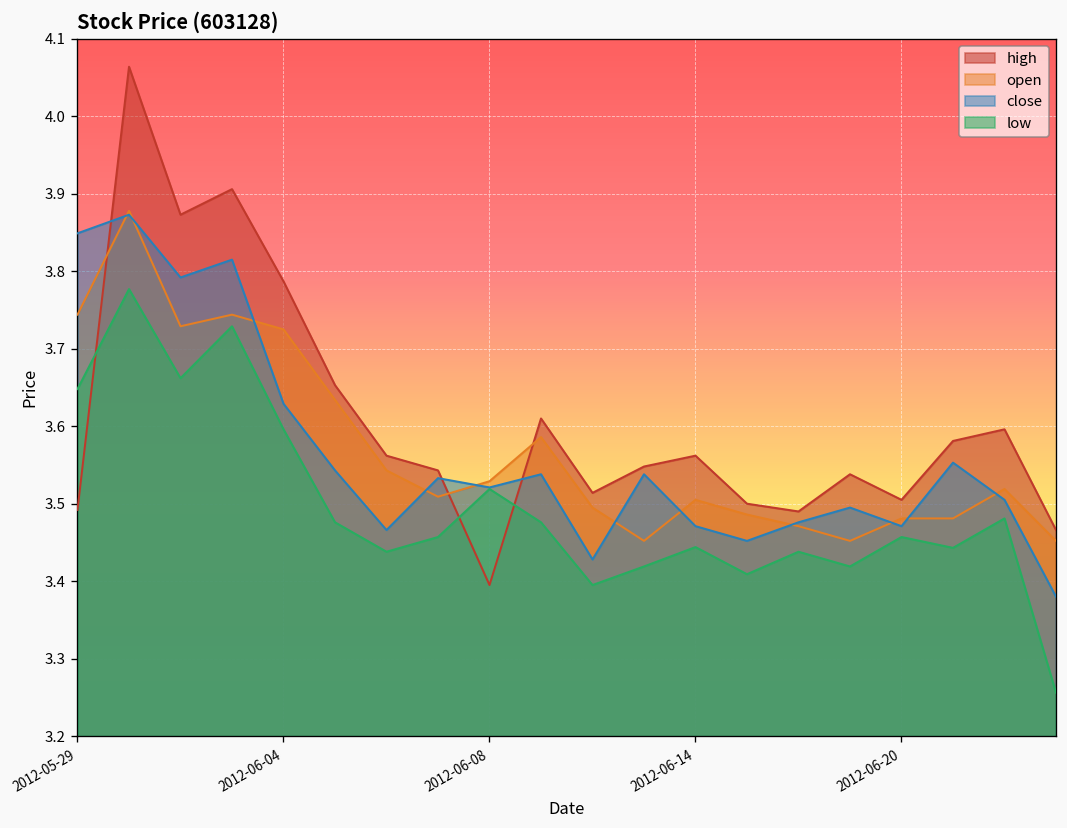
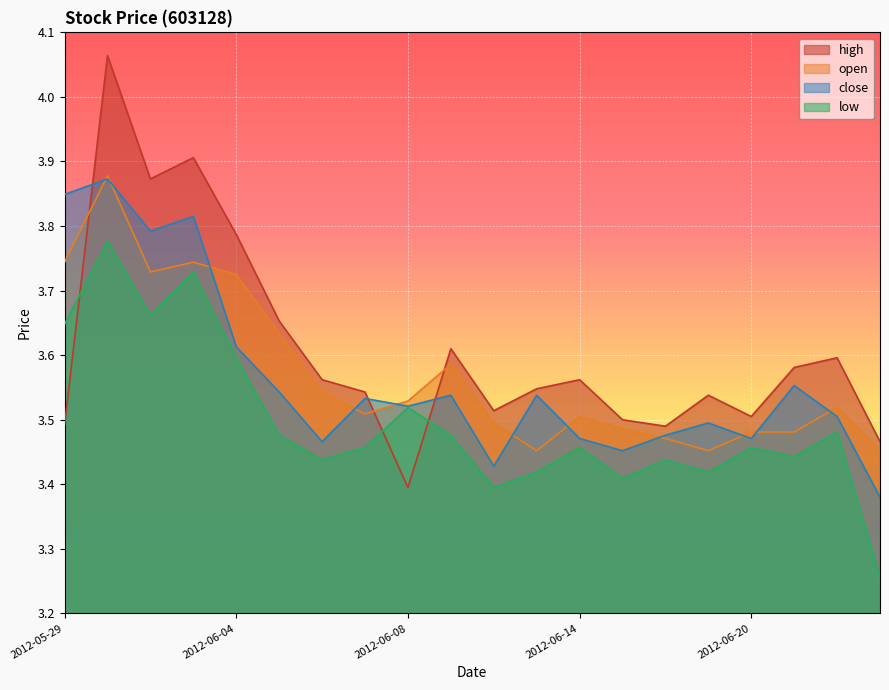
close, 2012-06-04: 3.63 -> 3.61
low, 2012-06-14: 3.44 -> 3.46
